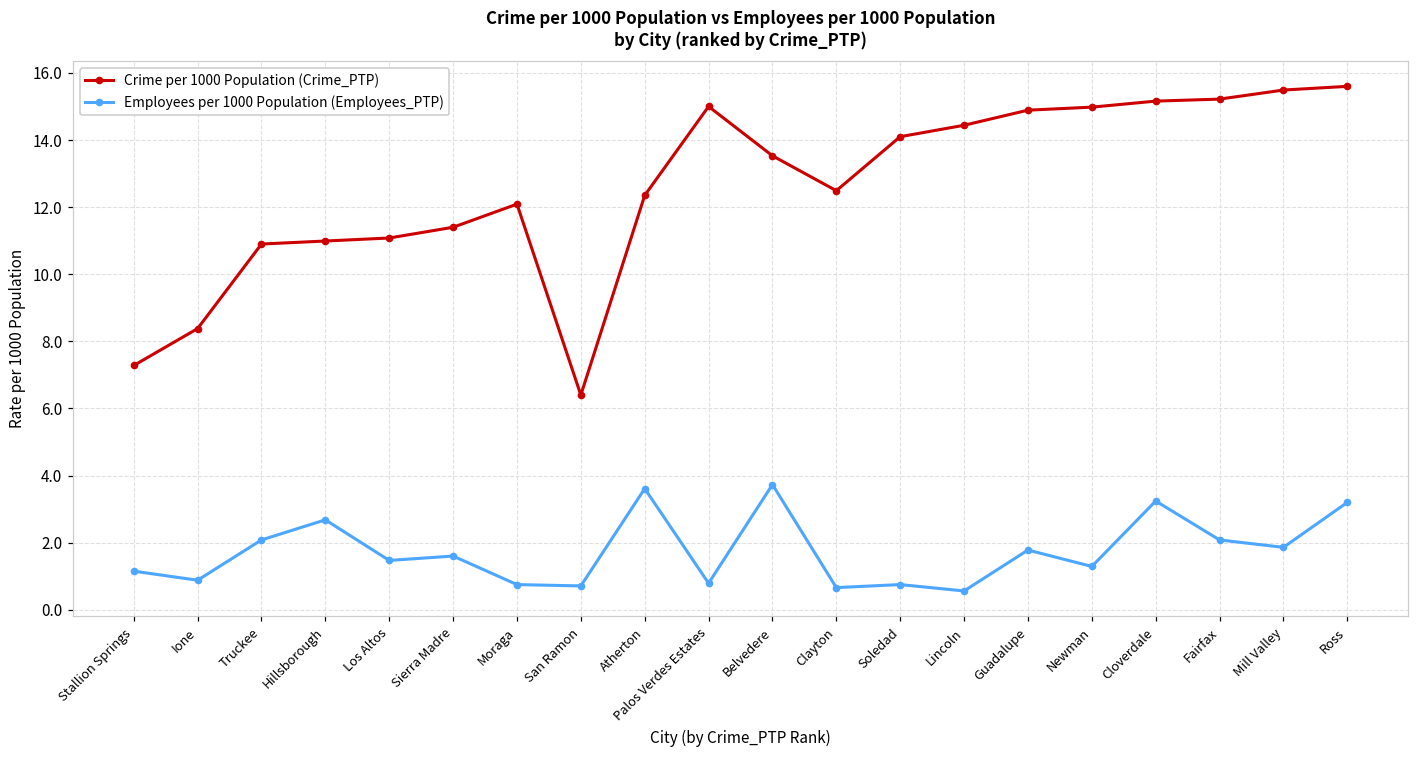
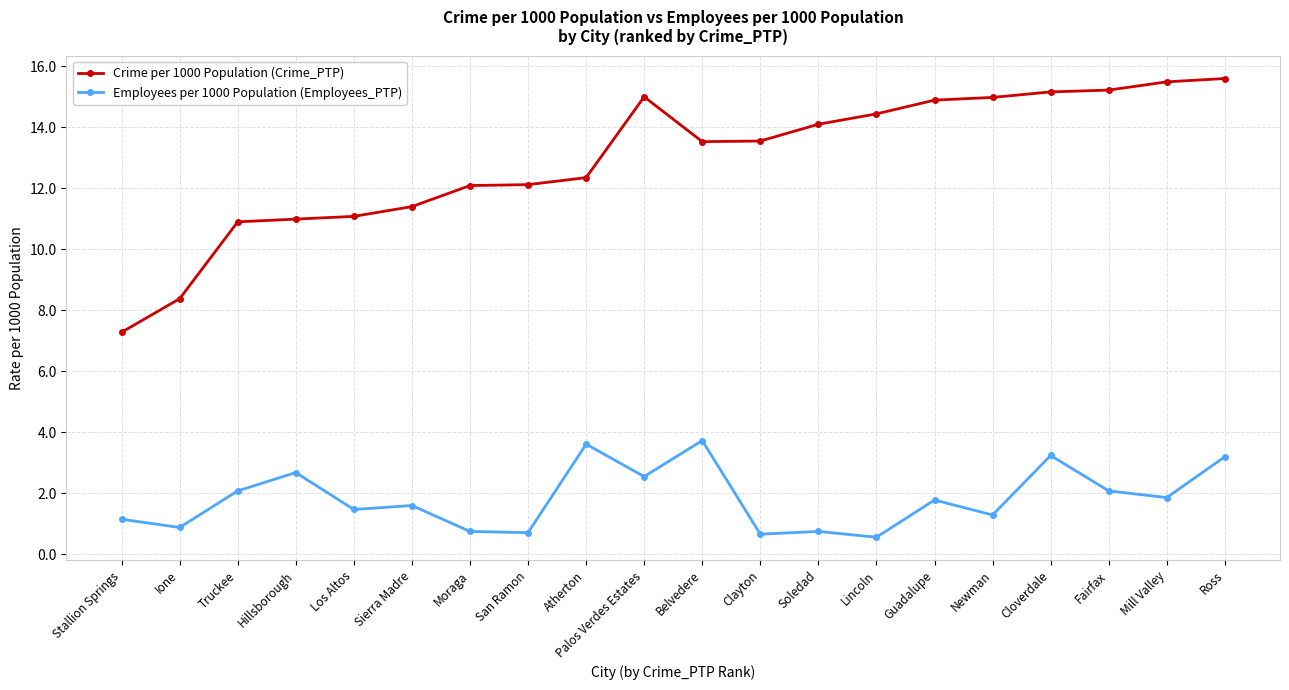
Crime per 1000 Population (Crime_PTP), San Ramon: 6.4 -> 12.1
Employees per 1000 Population (Employees_PTP), Palos Verdes Estates: 0.8 -> 2.6
Crime per 1000 Population (Crime_PTP), Clayton: 12.5 -> 13.6
